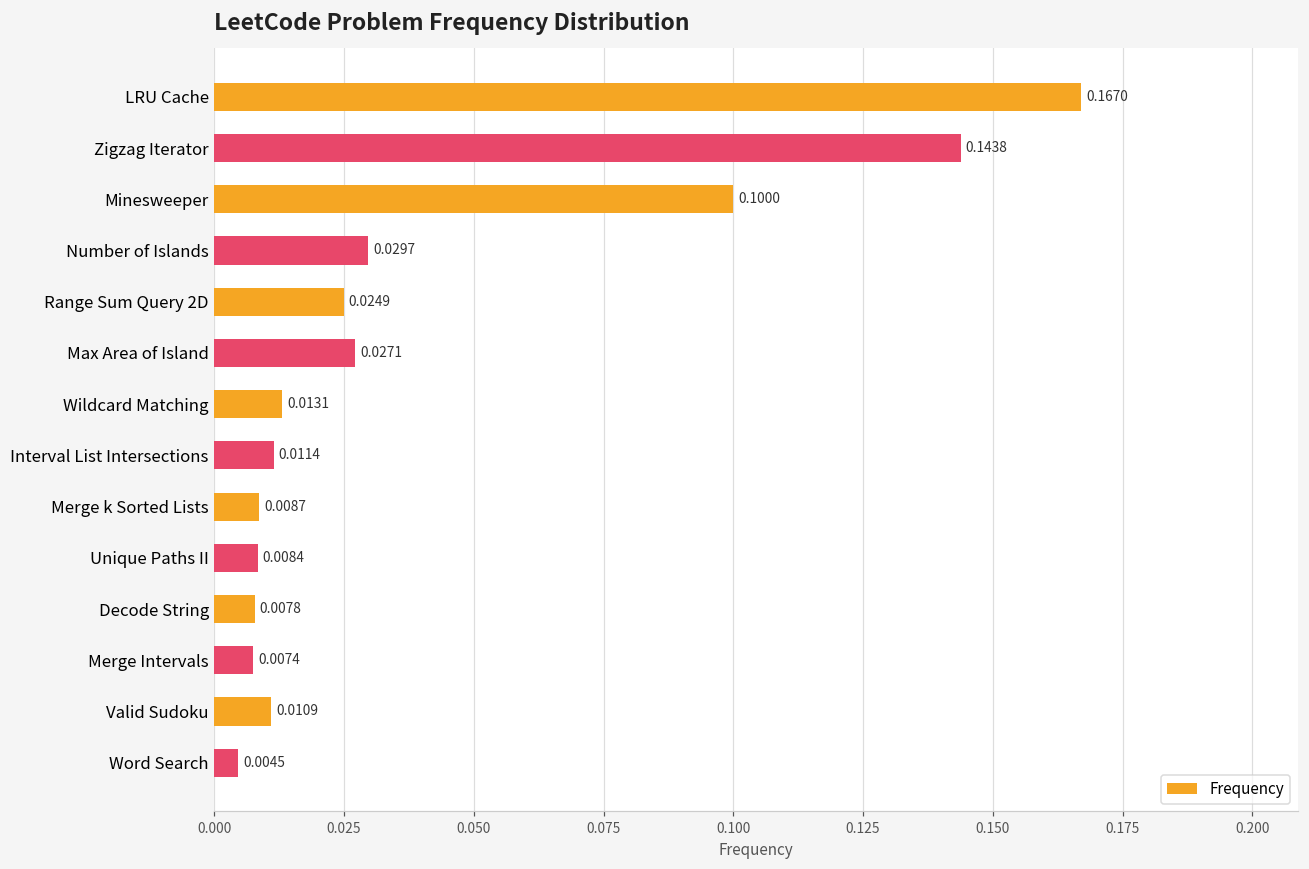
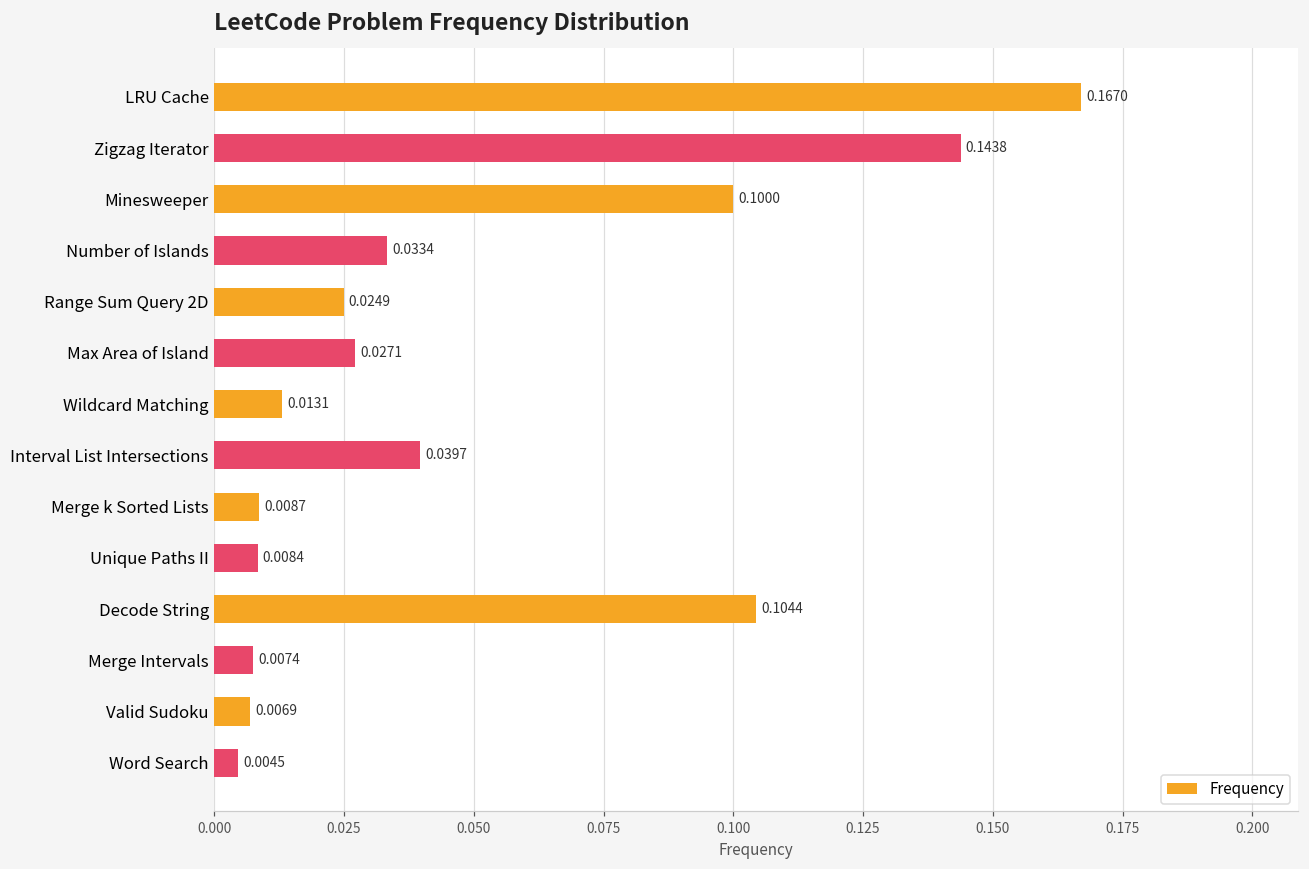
Number of Islands: 0.0297 -> 0.0334
Interval List Intersections: 0.0114 -> 0.0397
Decode String: 0.0078 -> 0.1044
Valid Sudoku: 0.0109 -> 0.0069
